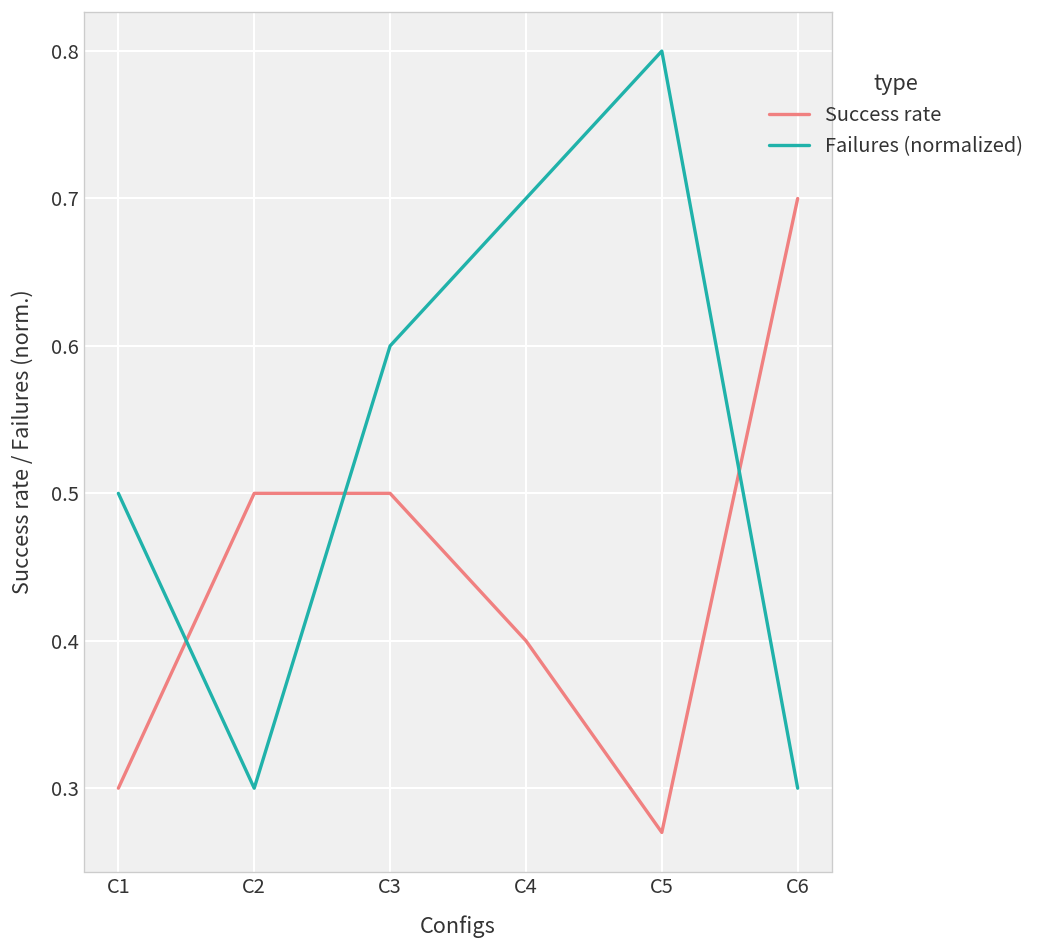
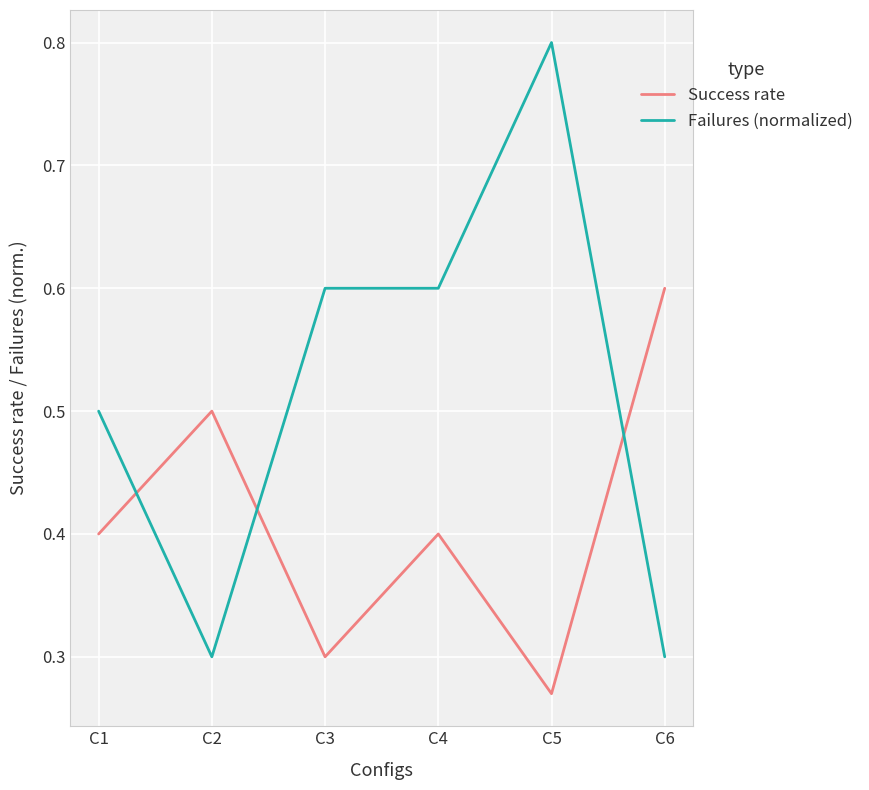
Success rate, C1: 0.3 -> 0.4
Success rate, C3: 0.5 -> 0.3
Failures (normalized), C4: 0.7 -> 0.6
Success rate, C6: 0.700 -> 0.600
